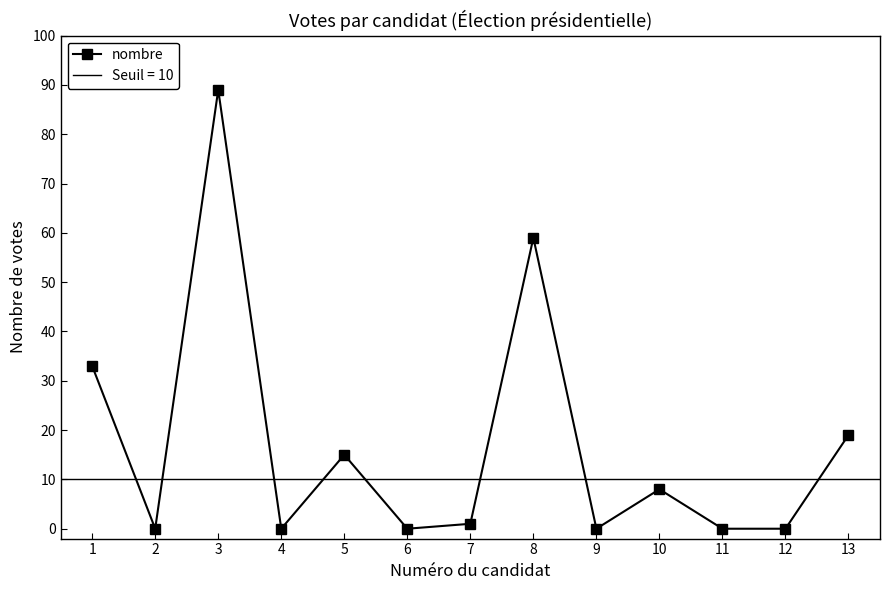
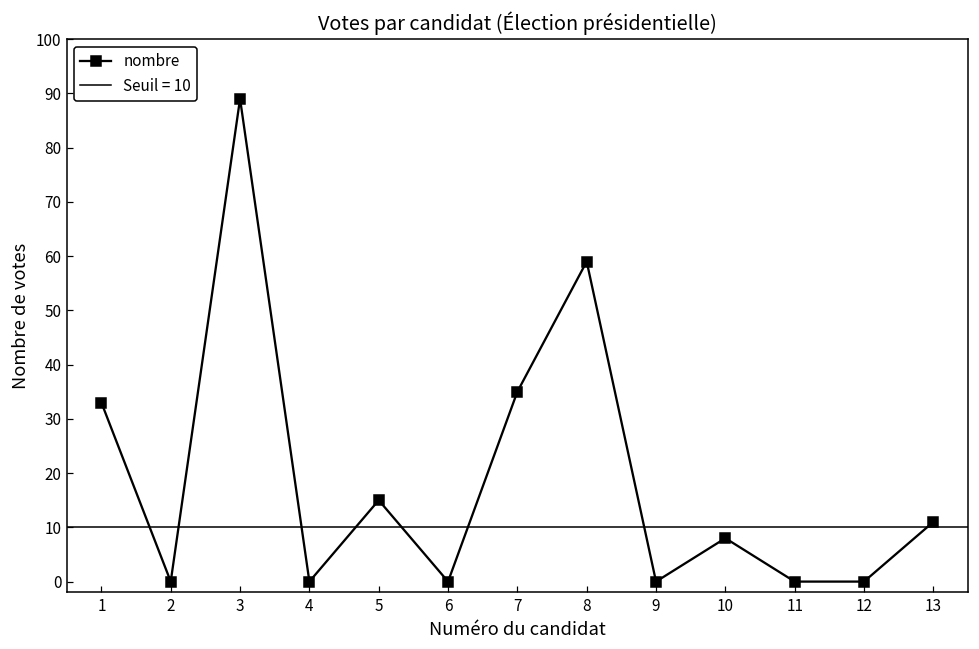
7: 1 -> 35
13: 19 -> 11
